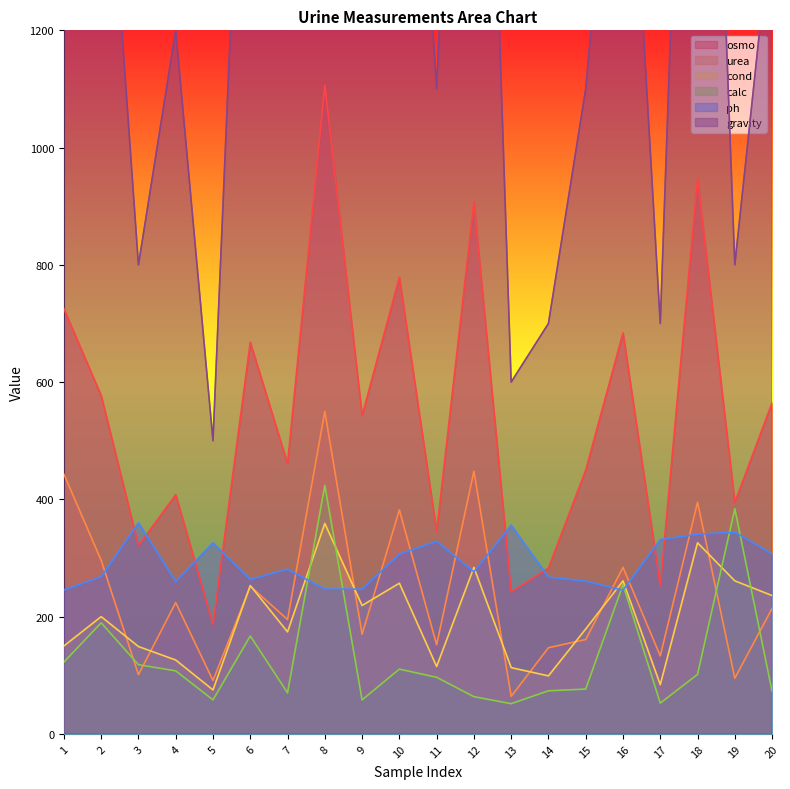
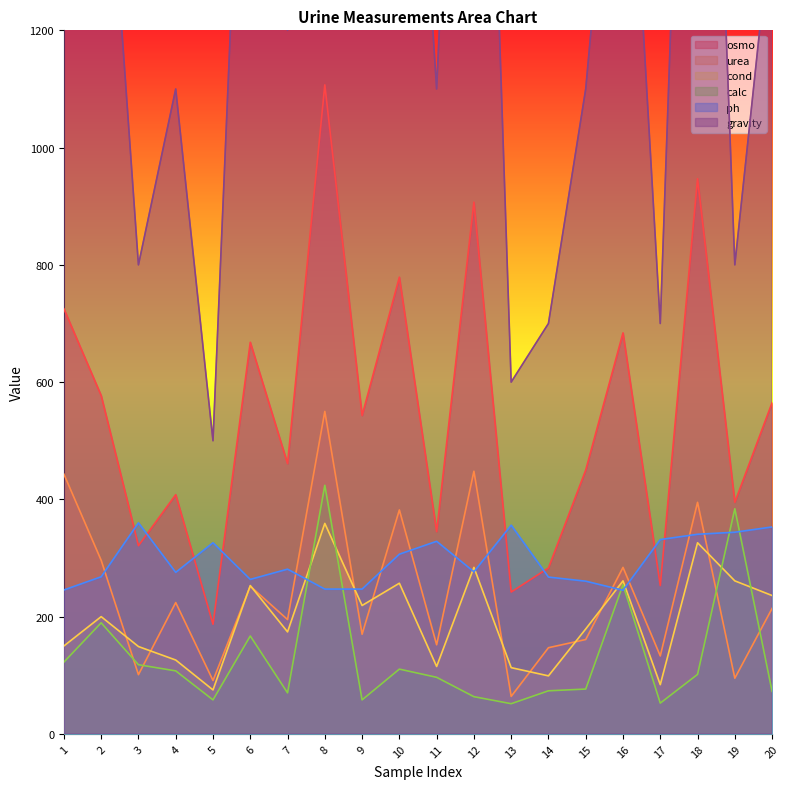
ph, 4: 260 -> 280
gravity, 4: 1200 -> 1100
ph, 20: 310 -> 350
